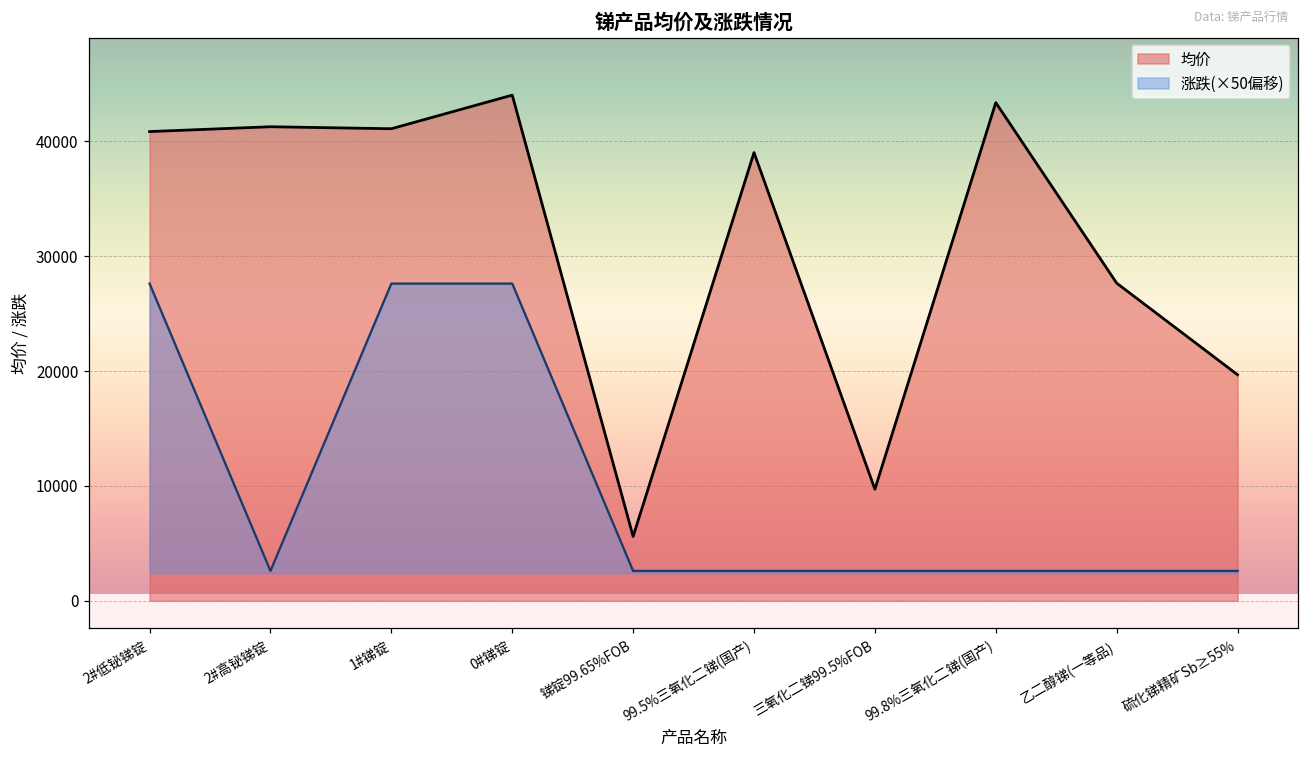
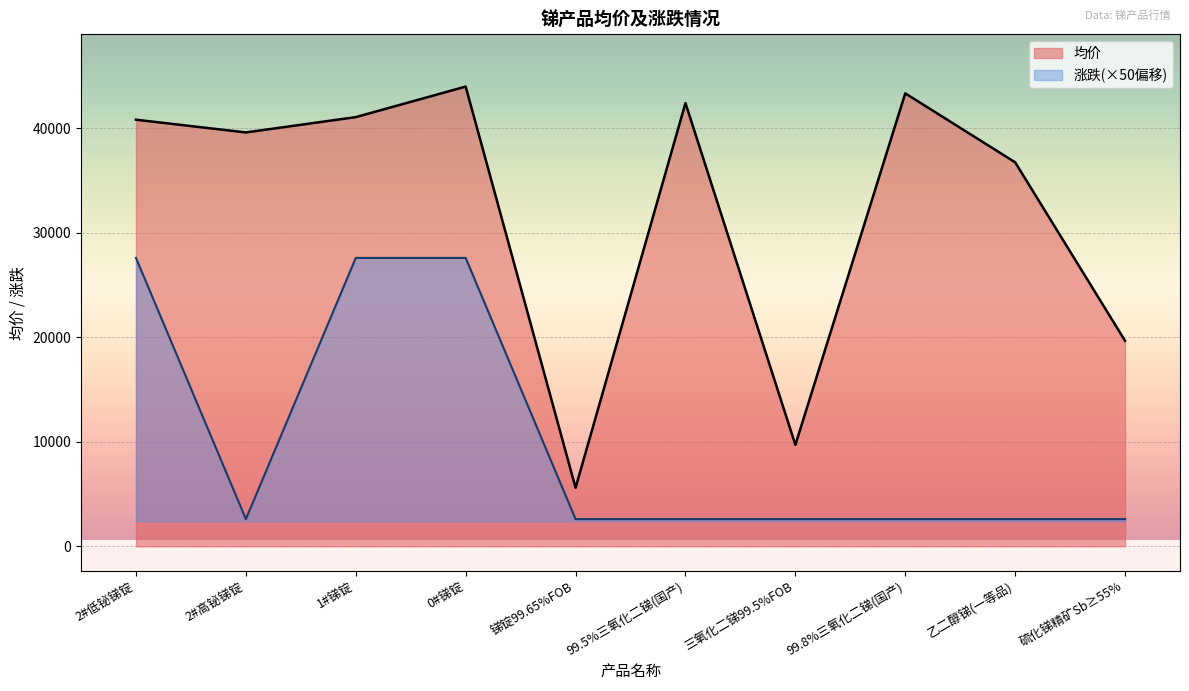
均价, 2#高铋锑锭: 41300 -> 39600
均价, 99.5%三氧化二锑(国产): 39000 -> 42400
均价, 乙二醇锑(一等品): 27600 -> 36800
